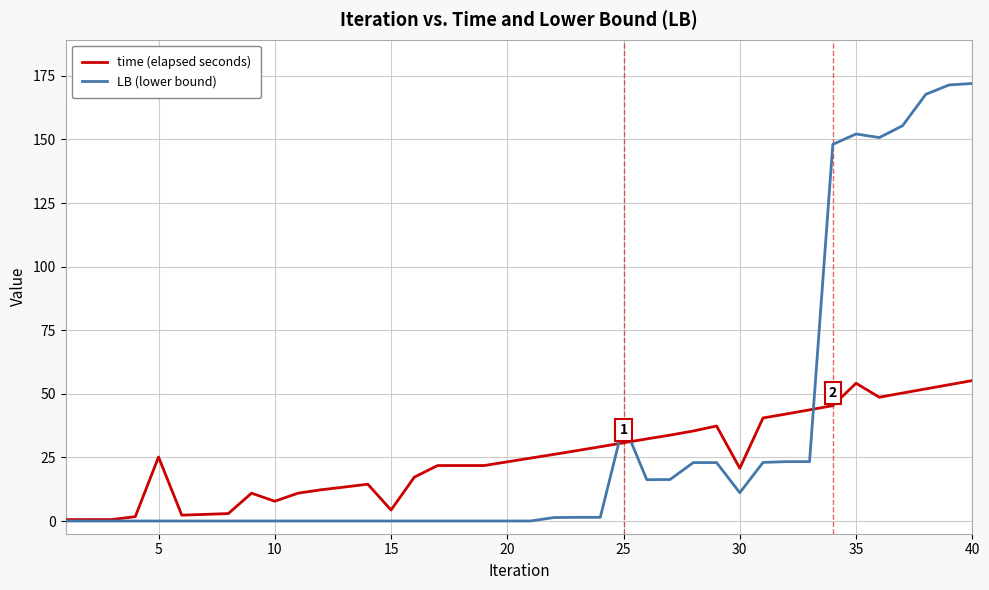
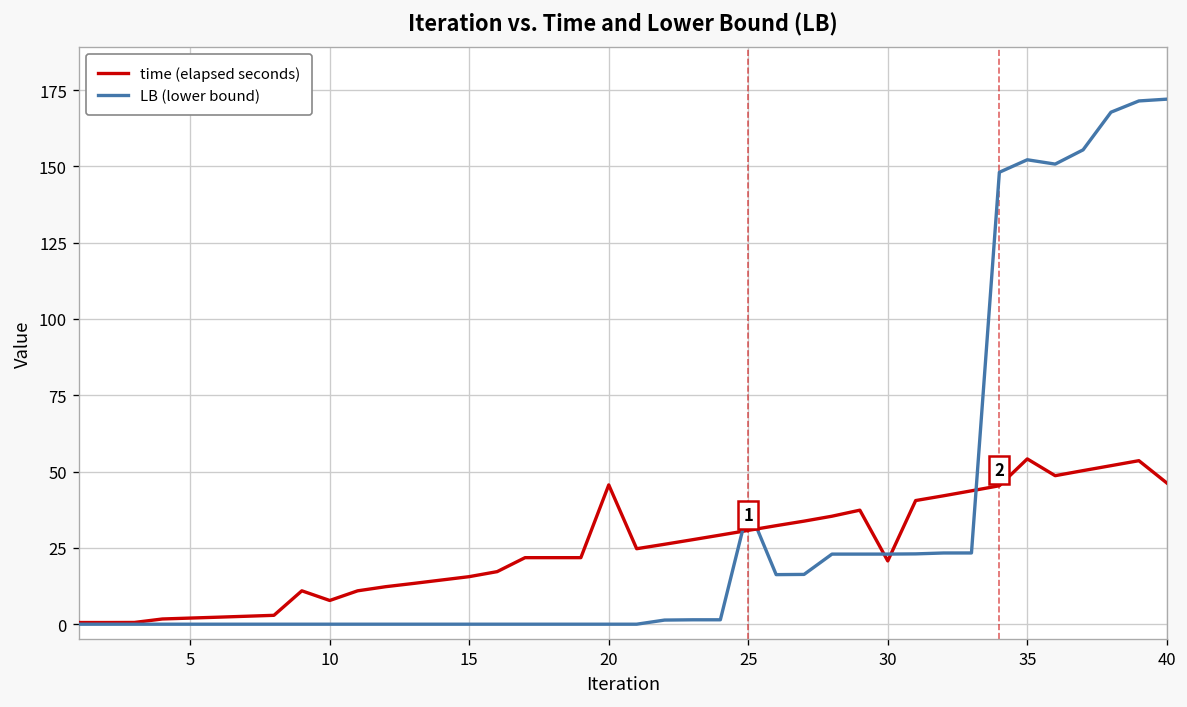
time (elapsed seconds), 5: 25 -> 2
time (elapsed seconds), 15: 4 -> 16
time (elapsed seconds), 20: 23 -> 46
LB (lower bound), 30: 11 -> 23
time (elapsed seconds), 40: 55 -> 46
